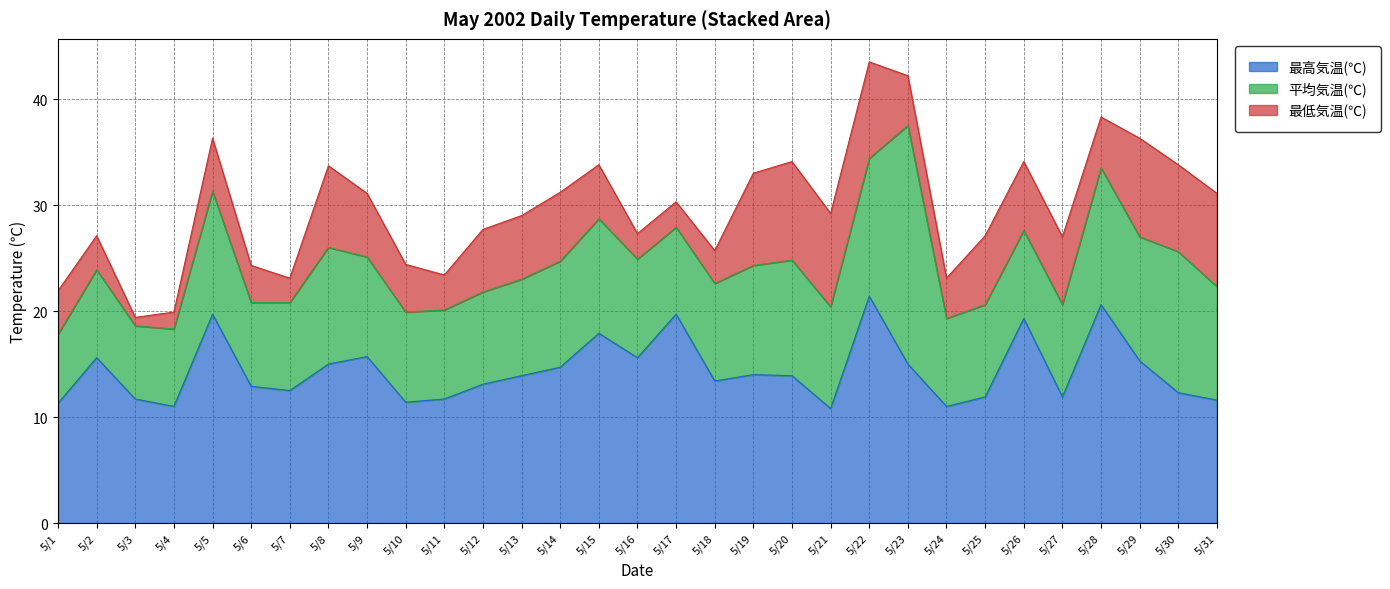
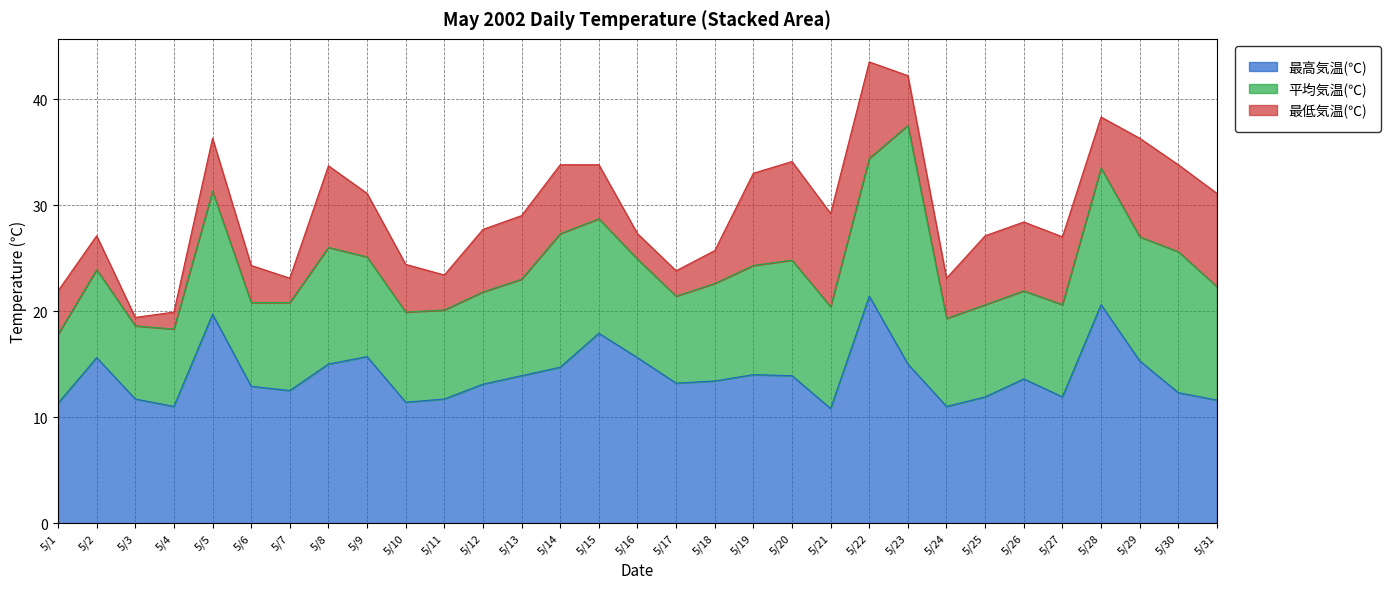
平均気温(℃), 5/14: 10.0 -> 12.6
最高気温(℃), 5/17: 19.7 -> 13.2
最高気温(℃), 5/26: 19.3 -> 13.6
